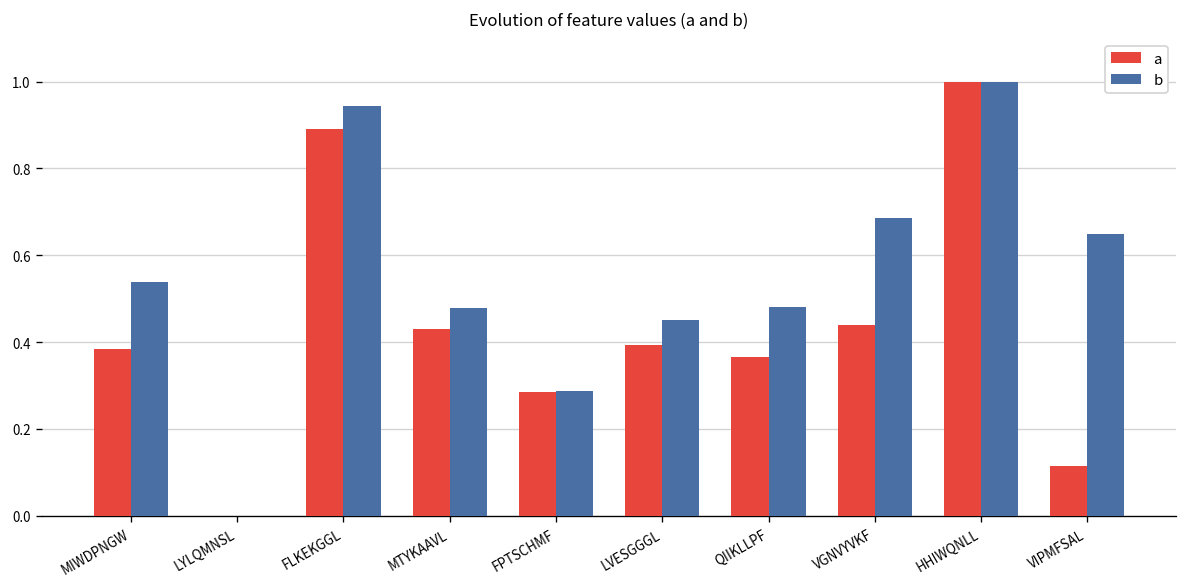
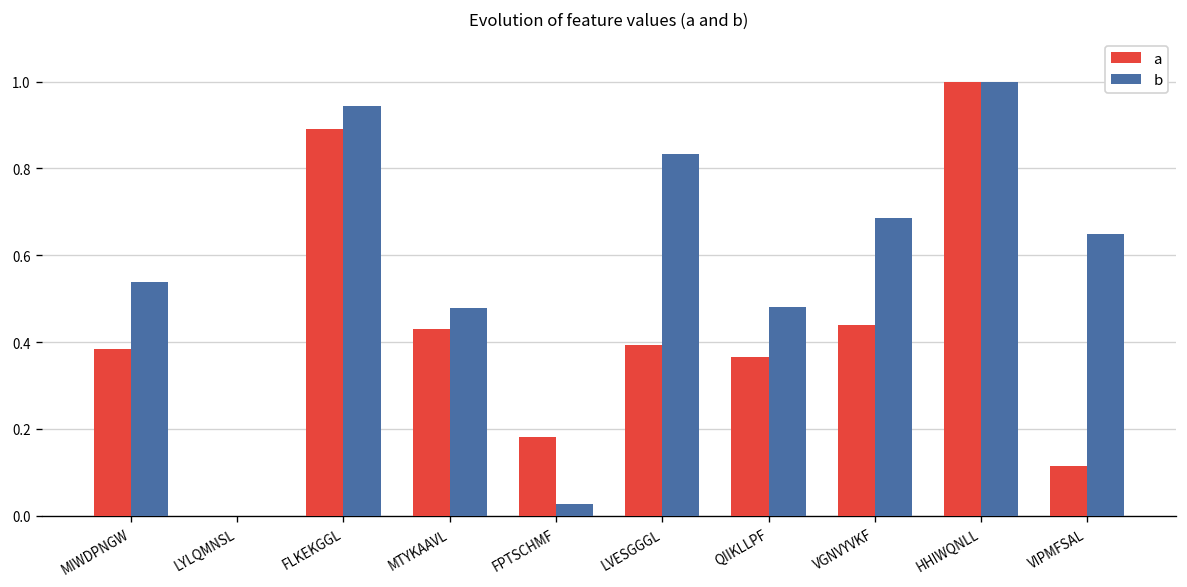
a, FPTSCHMF: 0.29 -> 0.18
b, FPTSCHMF: 0.29 -> 0.03
b, LVESGGGL: 0.45 -> 0.83
